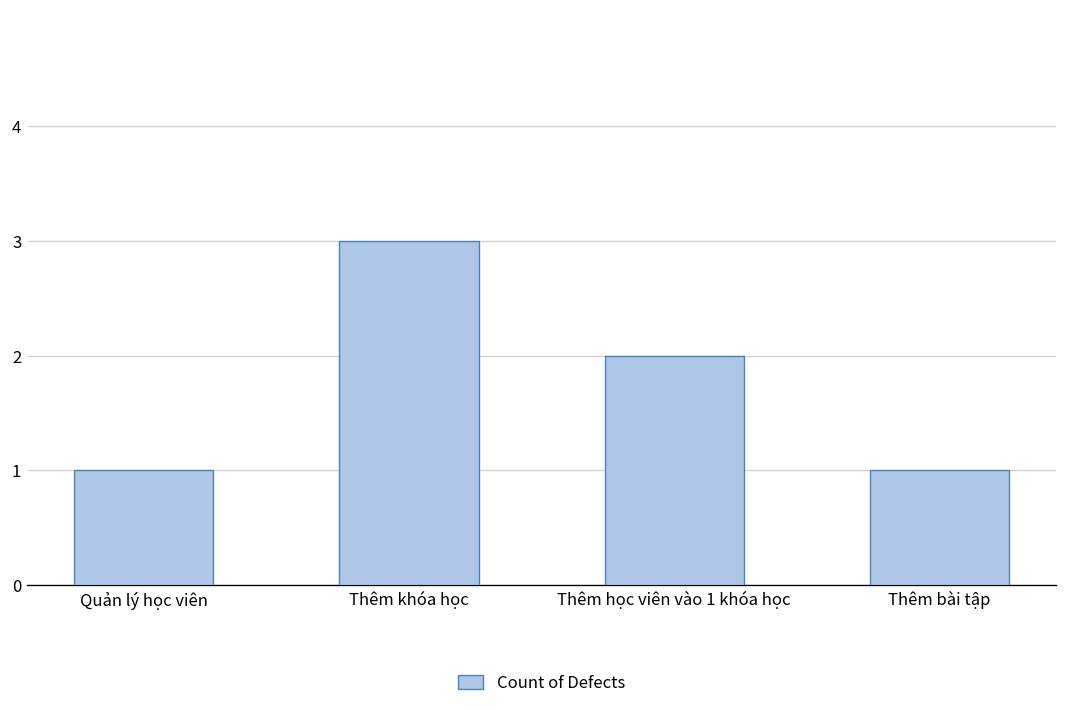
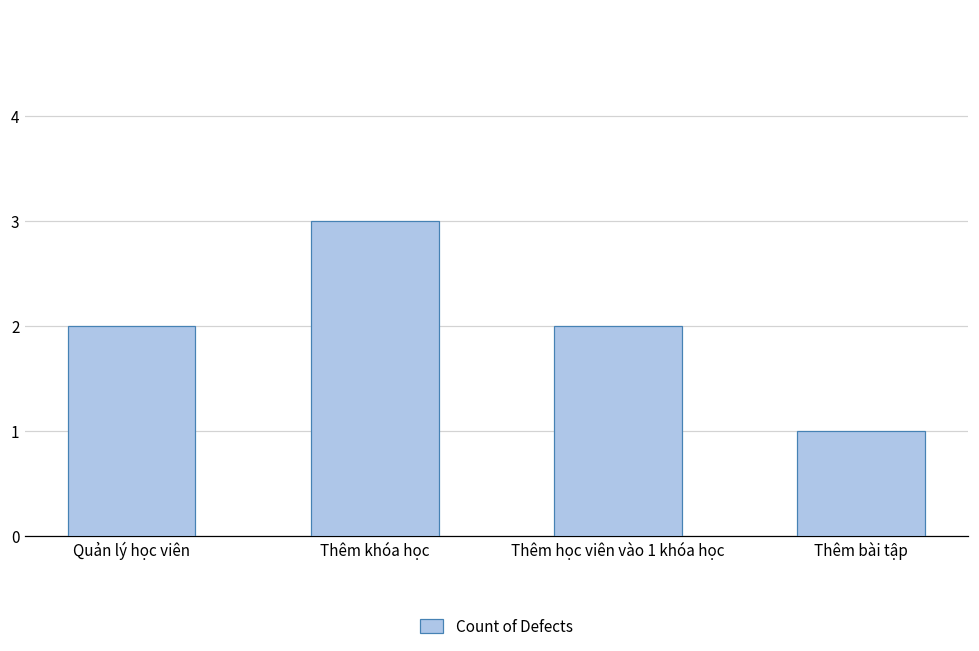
Quản lý học viên: 1 -> 2
